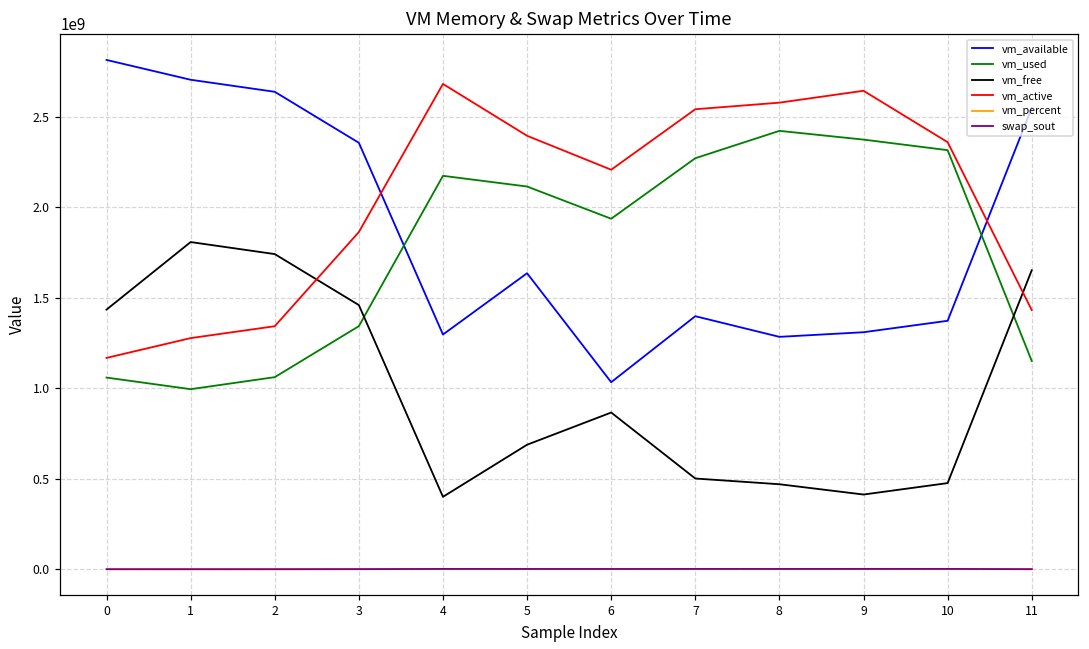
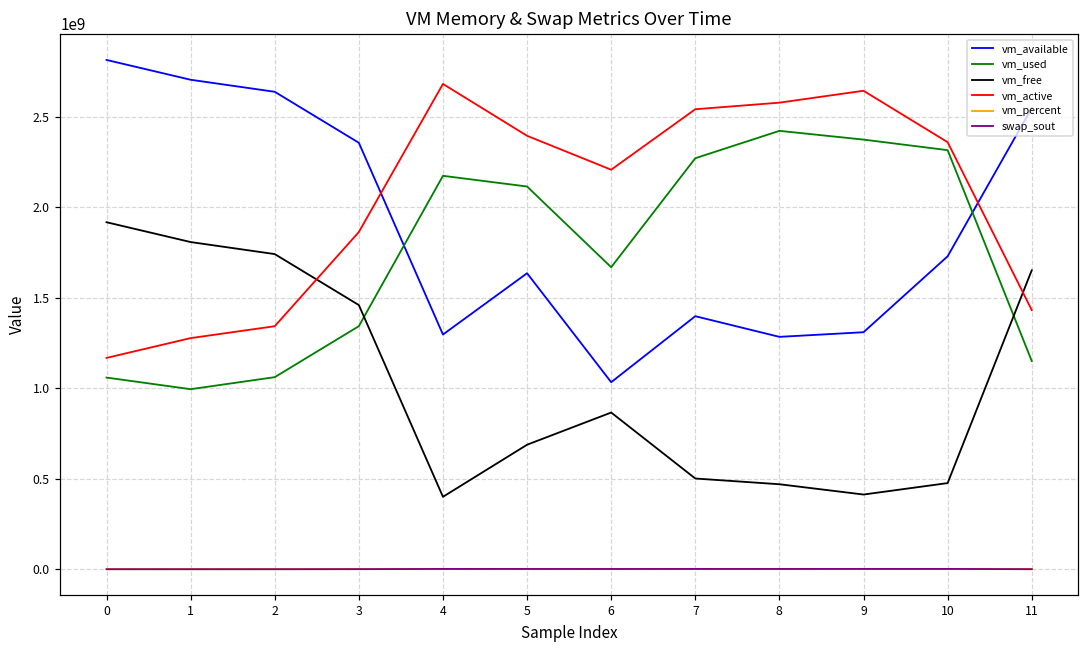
vm_free, 0: 1430000000 -> 1920000000
vm_used, 6: 1940000000 -> 1670000000
vm_available, 10: 1370000000 -> 1730000000
